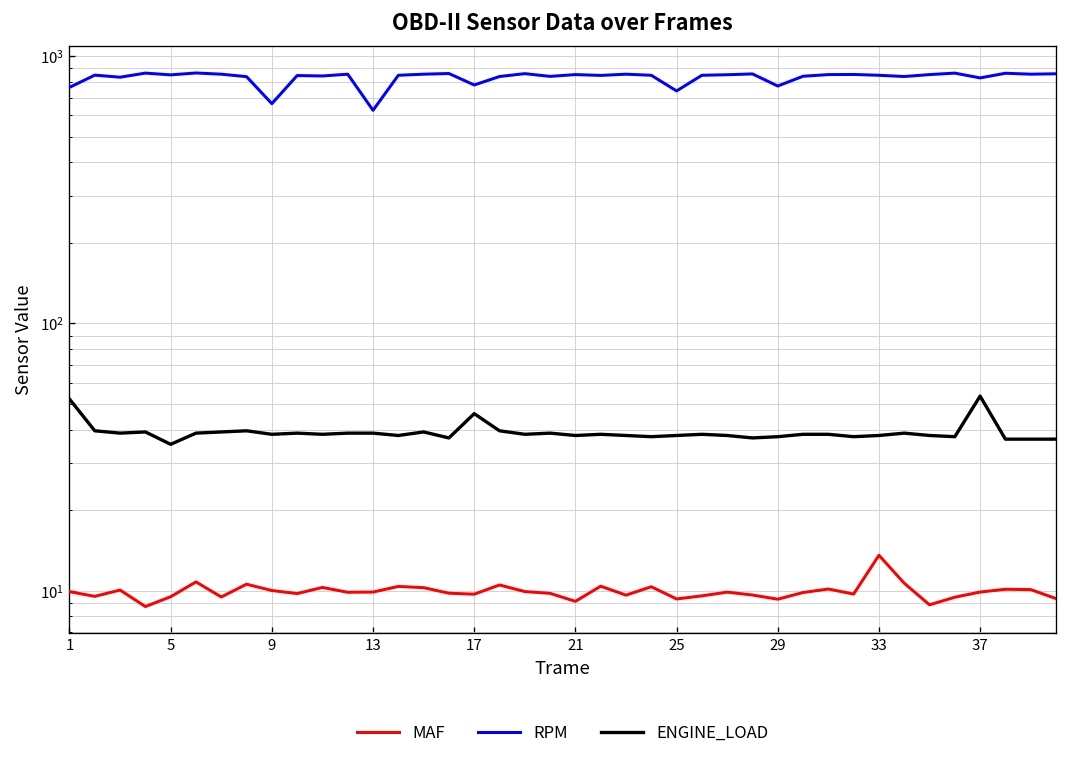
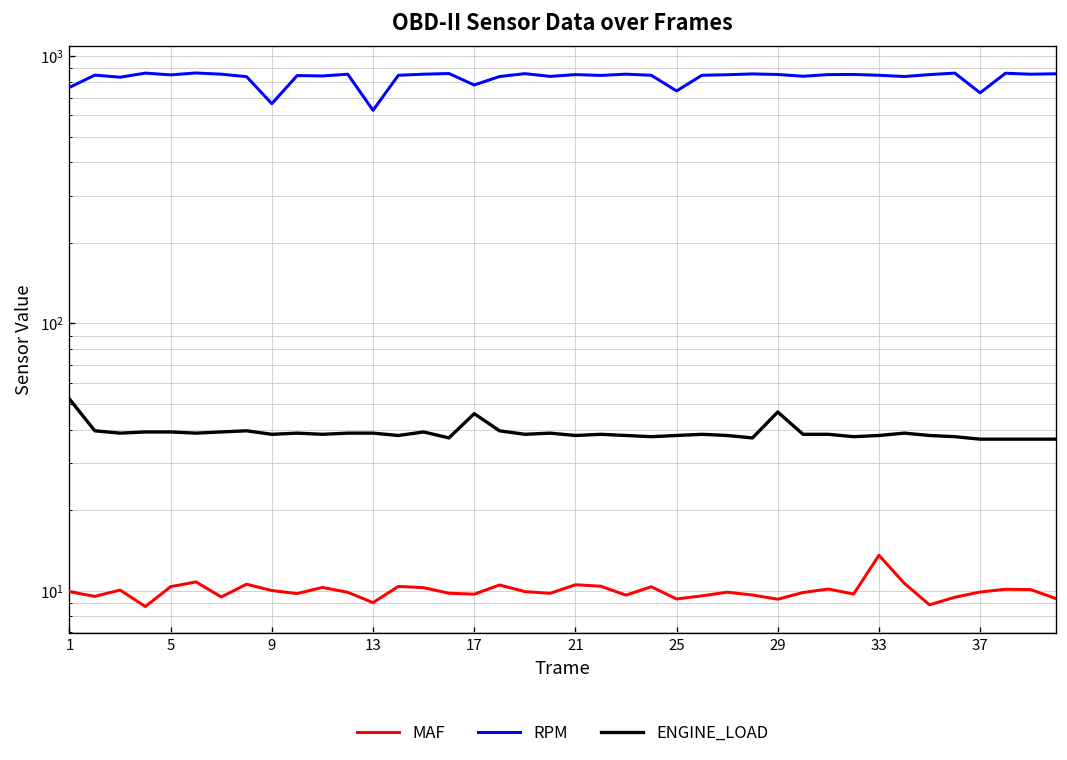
MAF, 5: 9.5 -> 10
ENGINE_LOAD, 5: 35 -> 39
MAF, 13: 10 -> 9.0
MAF, 21: 9.1 -> 11
RPM, 29: 770 -> 850
ENGINE_LOAD, 29: 38 -> 47
RPM, 37: 830 -> 730
ENGINE_LOAD, 37: 53 -> 37
